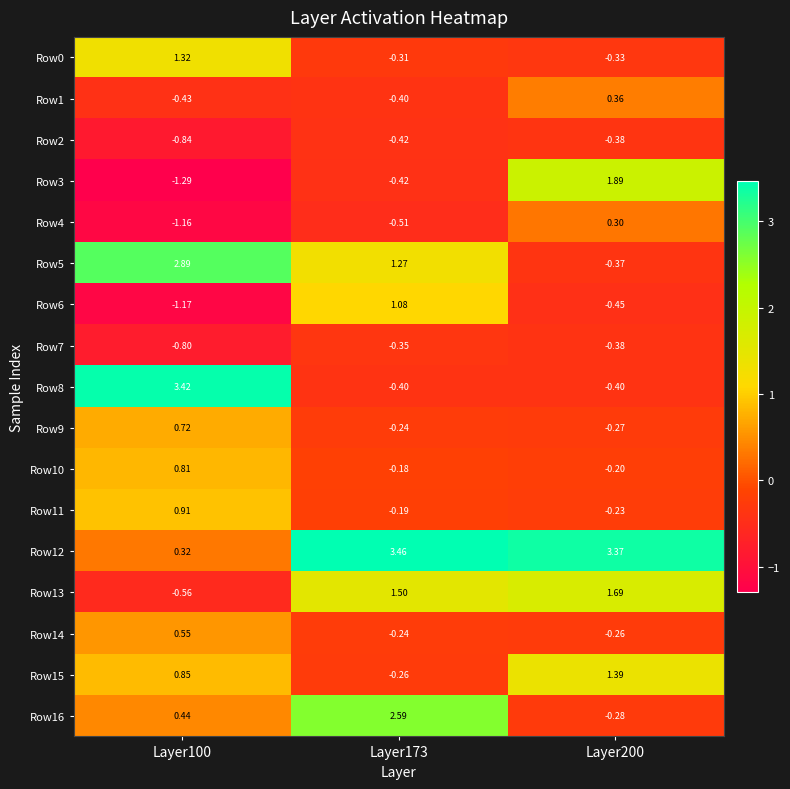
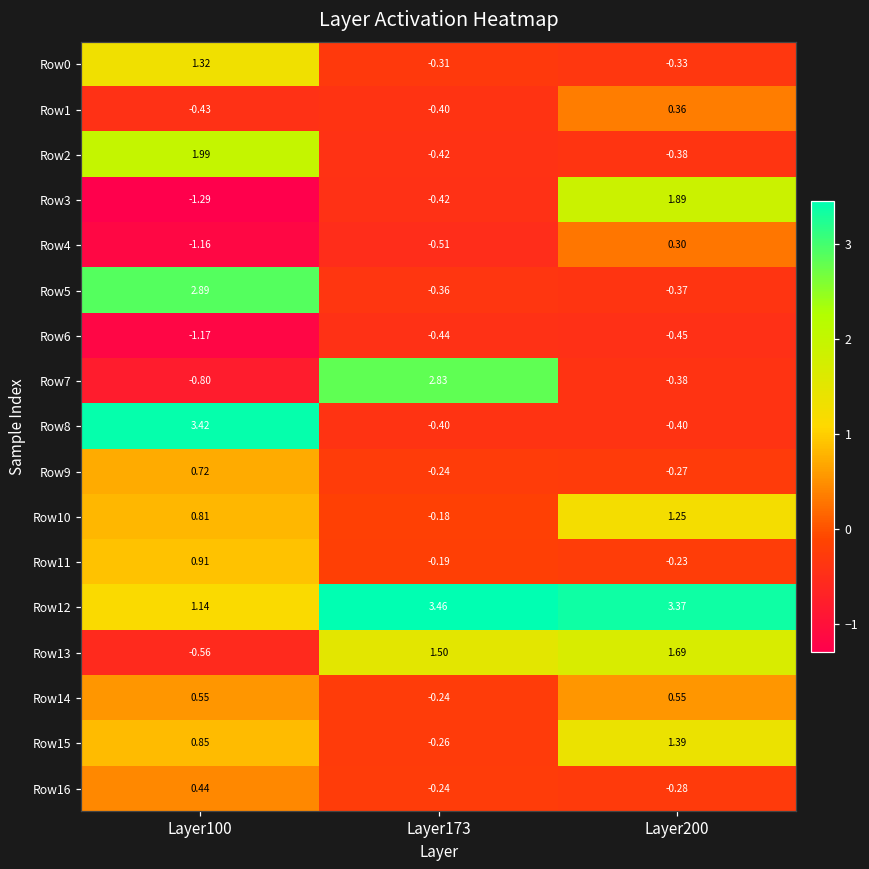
Row2, Layer100: -0.84 -> 1.99
Row5, Layer173: 1.27 -> -0.36
Row6, Layer173: 1.08 -> -0.44
Row7, Layer173: -0.35 -> 2.83
Row10, Layer200: -0.20 -> 1.25
Row12, Layer100: 0.32 -> 1.14
Row14, Layer200: -0.26 -> 0.55
Row16, Layer173: 2.59 -> -0.24
